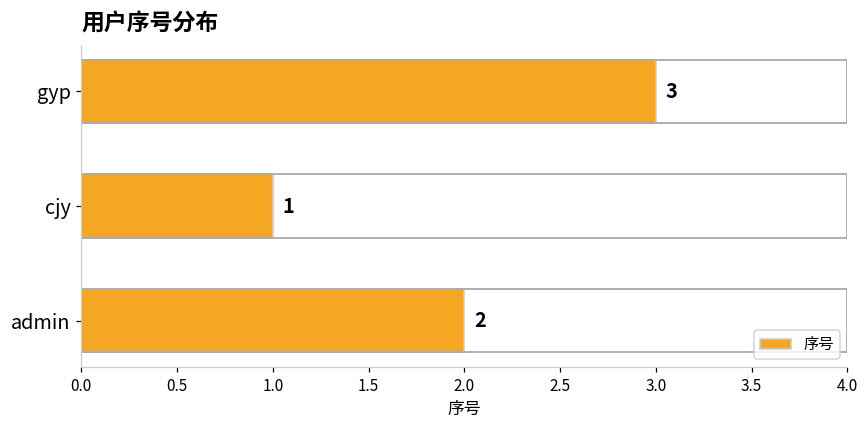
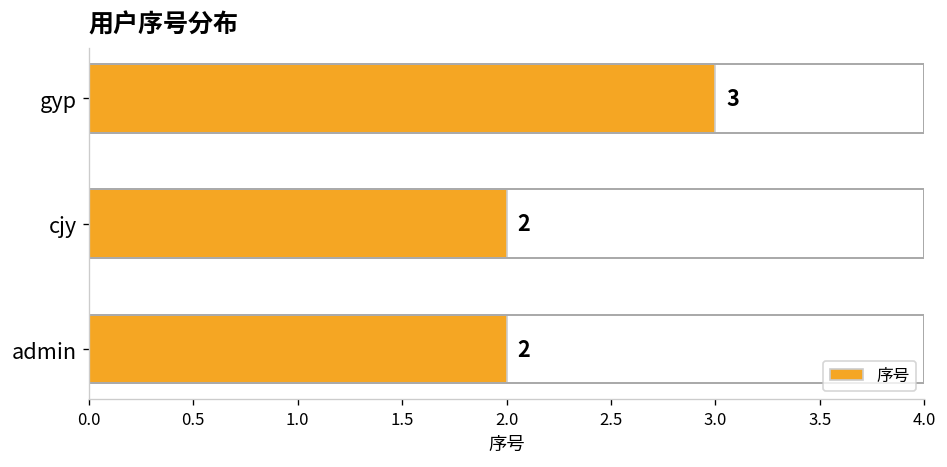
cjy: 1 -> 2
